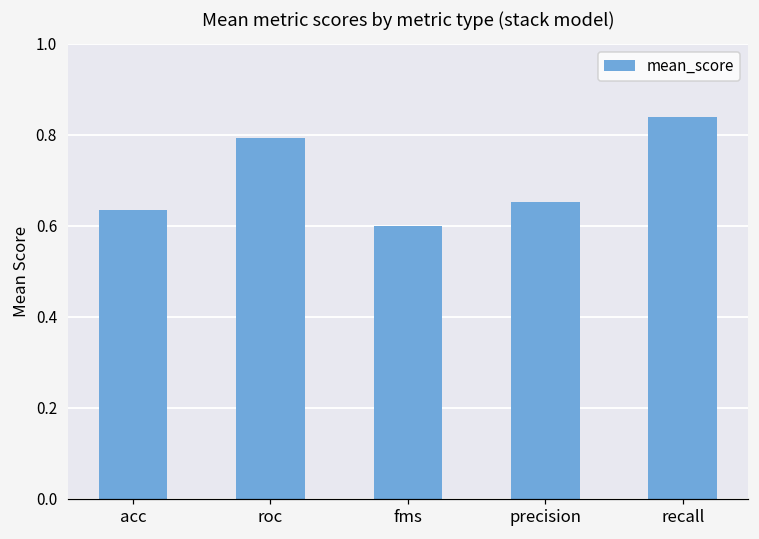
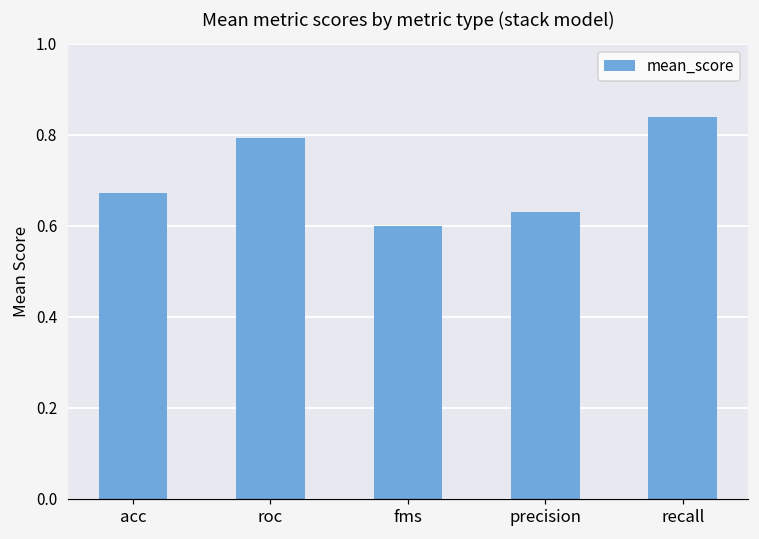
acc: 0.63 -> 0.67
precision: 0.65 -> 0.63
